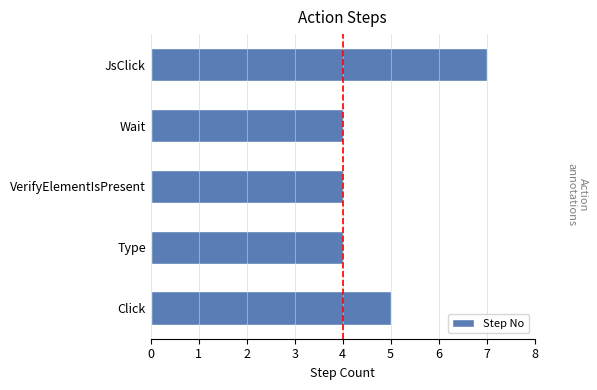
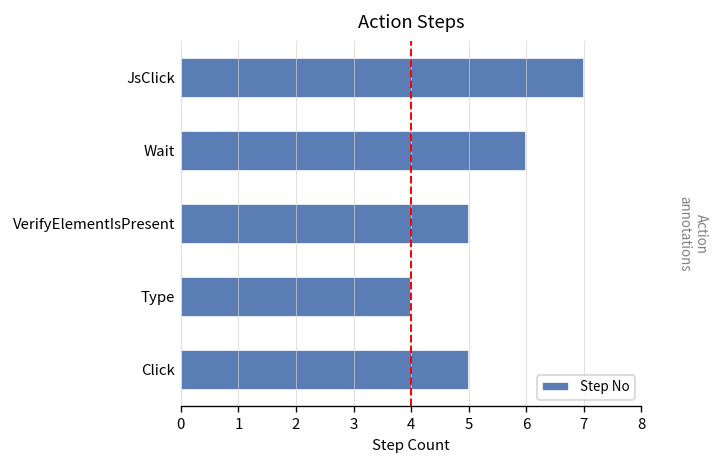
Wait: 4 -> 6
VerifyElementIsPresent: 4 -> 5
